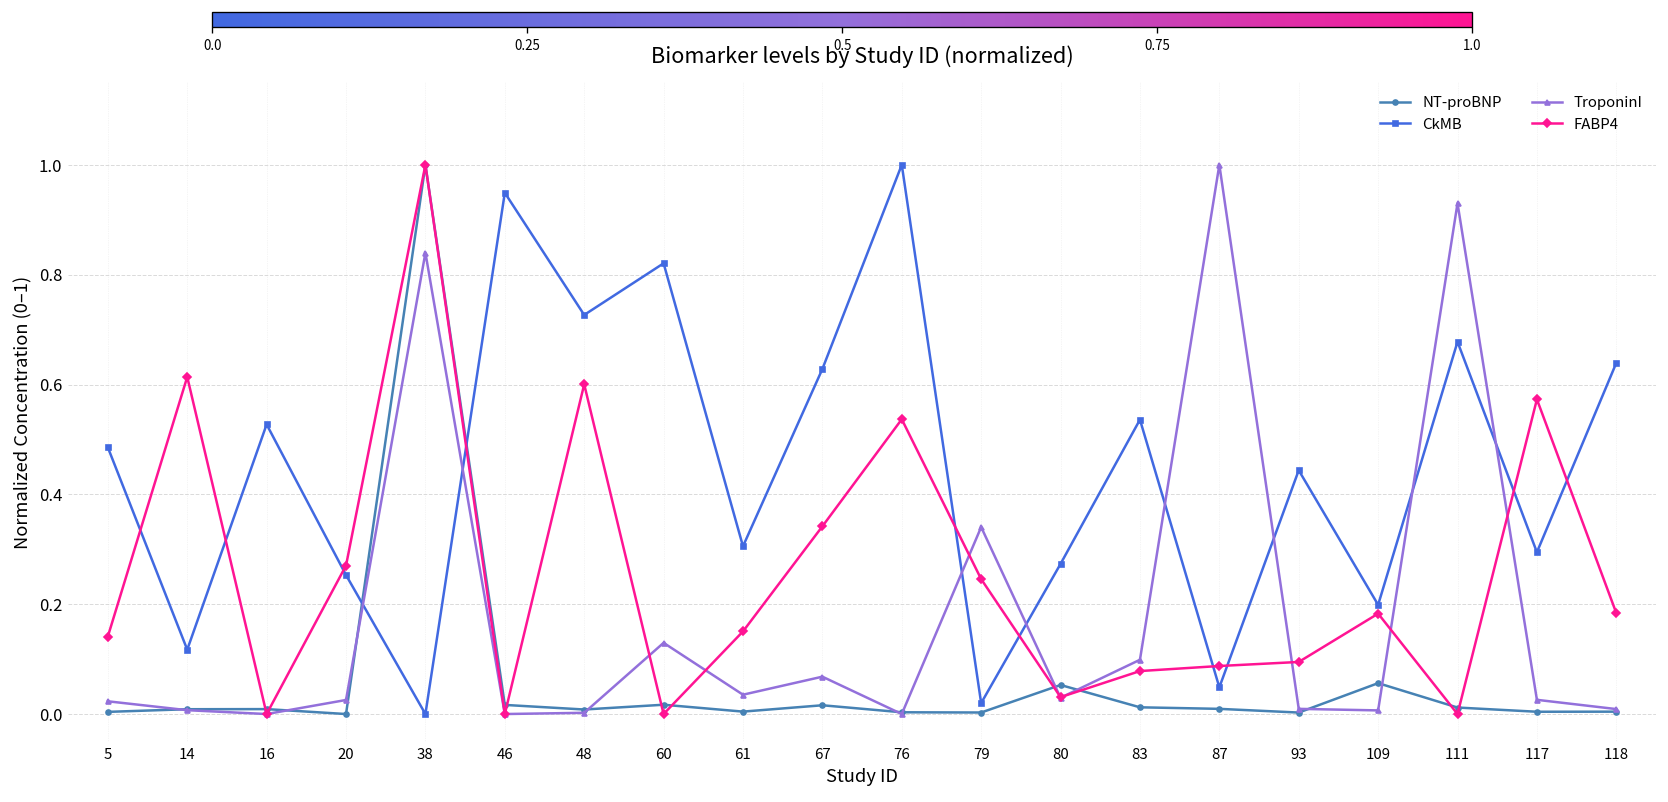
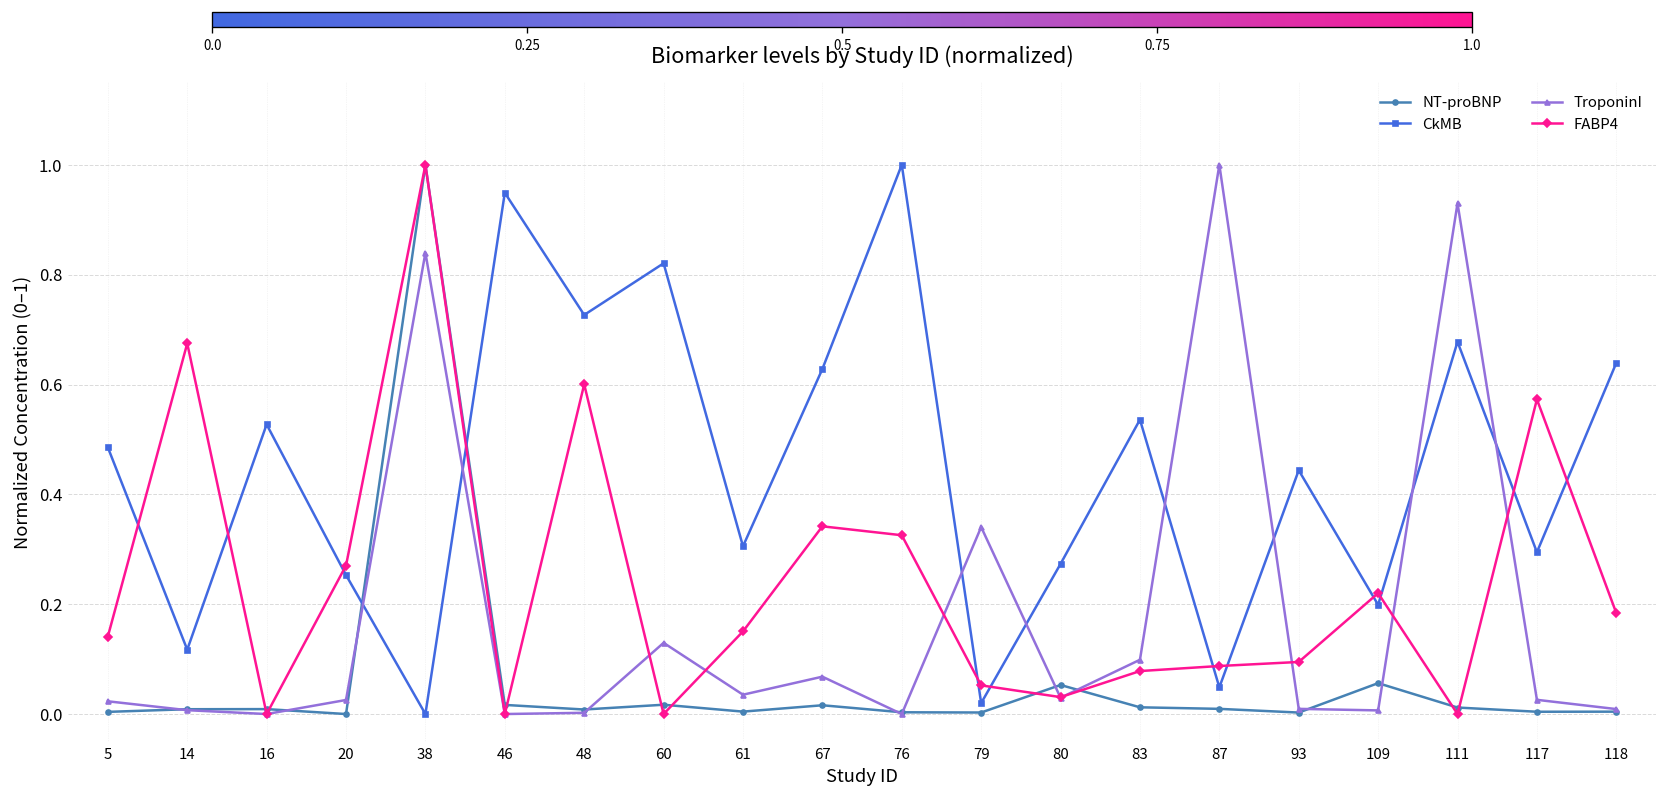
FABP4, 14: 0.61 -> 0.67
FABP4, 76: 0.54 -> 0.33
FABP4, 79: 0.25 -> 0.05
FABP4, 109: 0.18 -> 0.22
